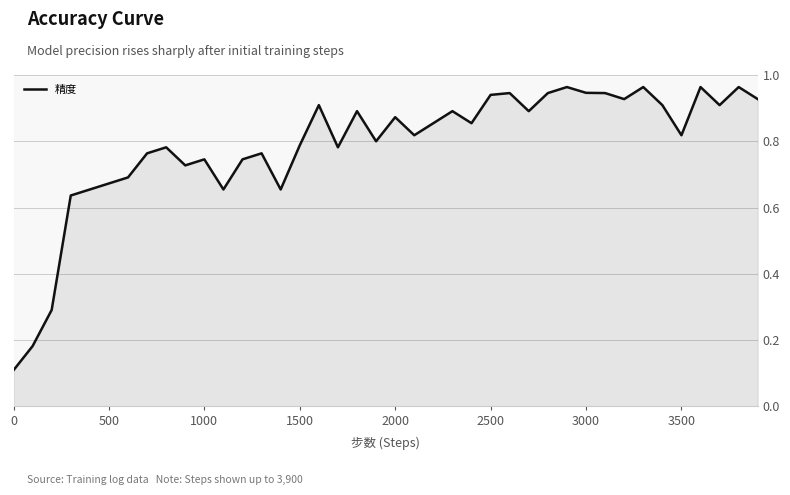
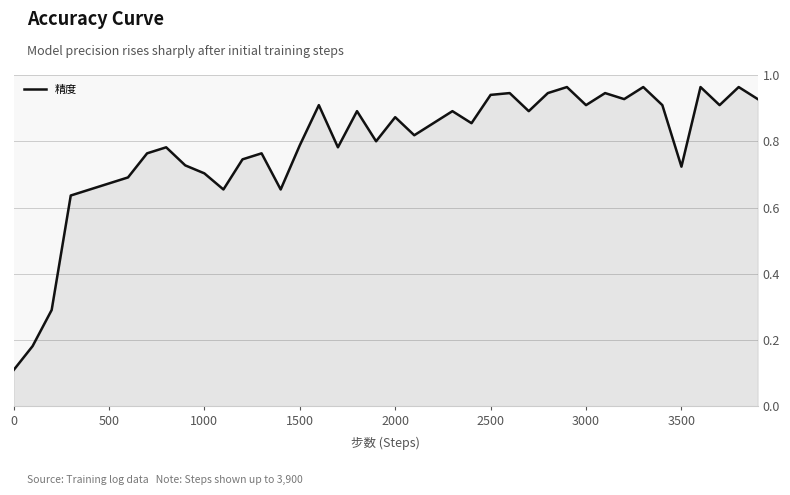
1000: 0.75 -> 0.70
3000: 0.95 -> 0.91
3500: 0.82 -> 0.72
